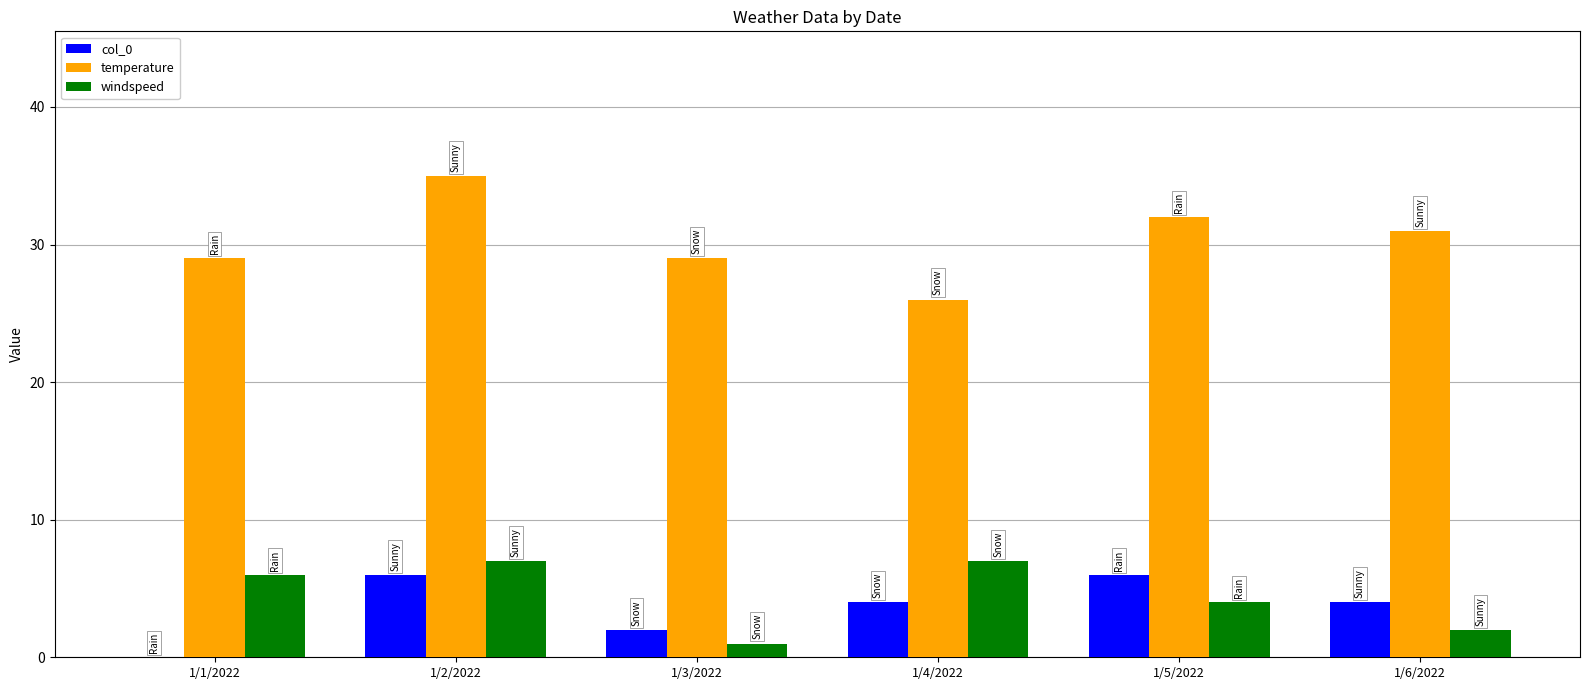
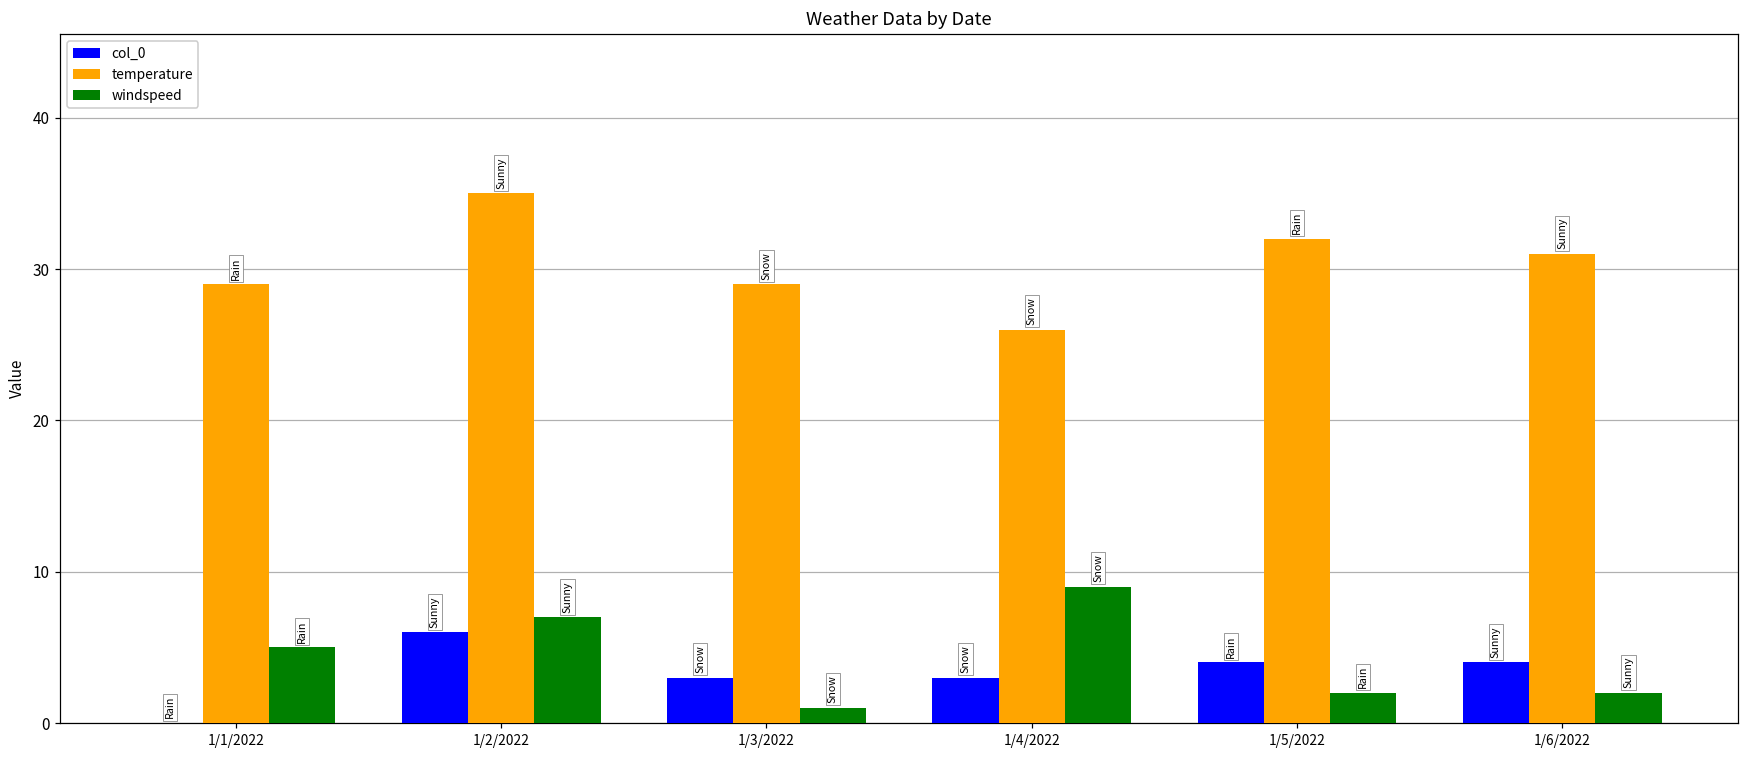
windspeed, 1/1/2022: 6 -> 5
col_0, 1/3/2022: 2 -> 3
col_0, 1/4/2022: 4 -> 3
windspeed, 1/4/2022: 7 -> 9
col_0, 1/5/2022: 6 -> 4
windspeed, 1/5/2022: 4 -> 2
